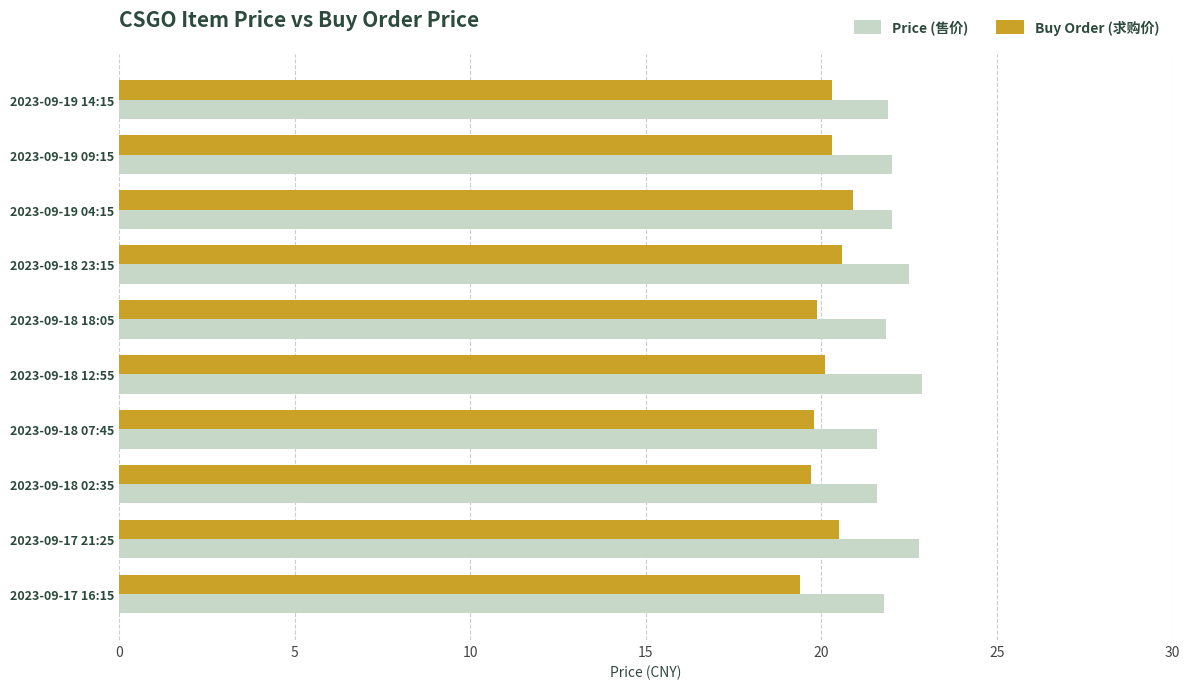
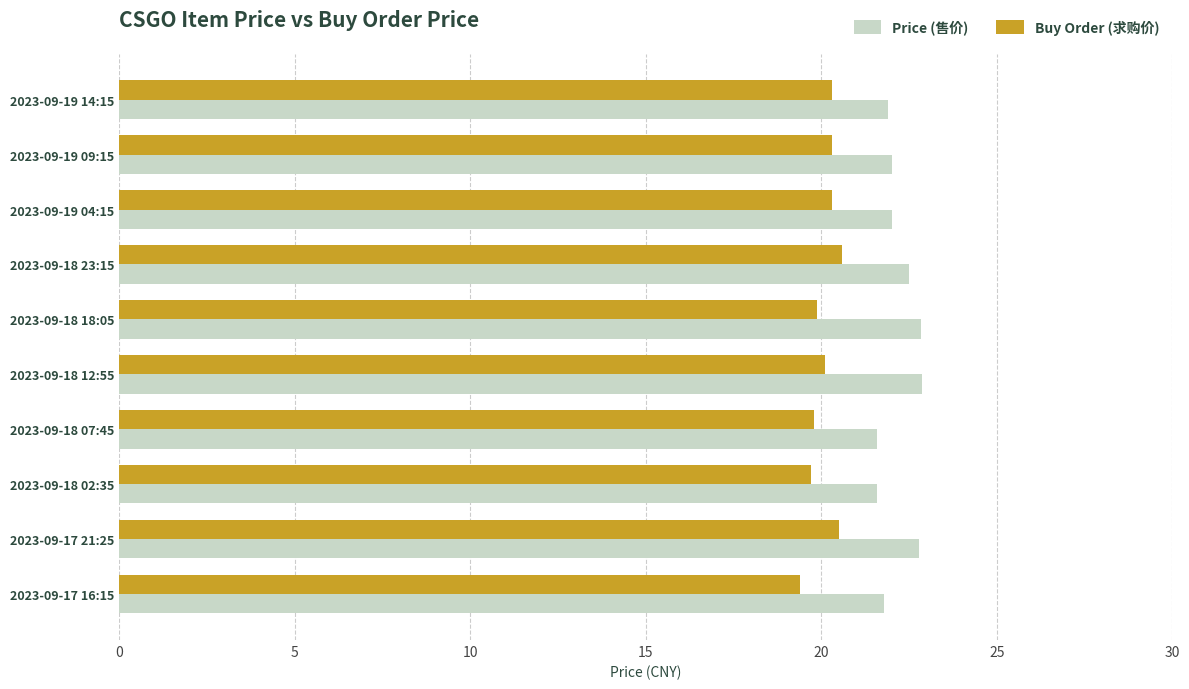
Buy Order (求购价), 2023-09-19 04:15: 20.9 -> 20.3
Price (售价), 2023-09-18 18:05: 21.8 -> 22.9
